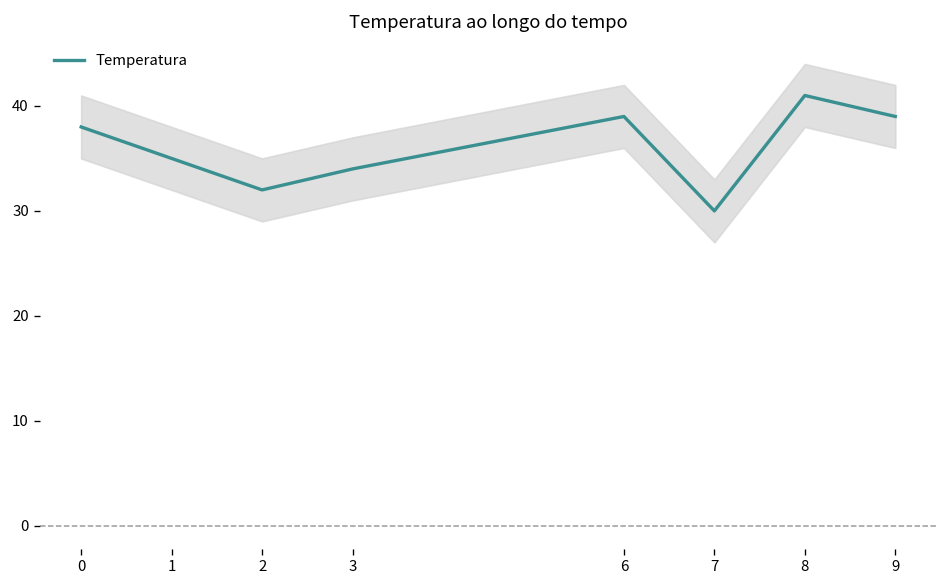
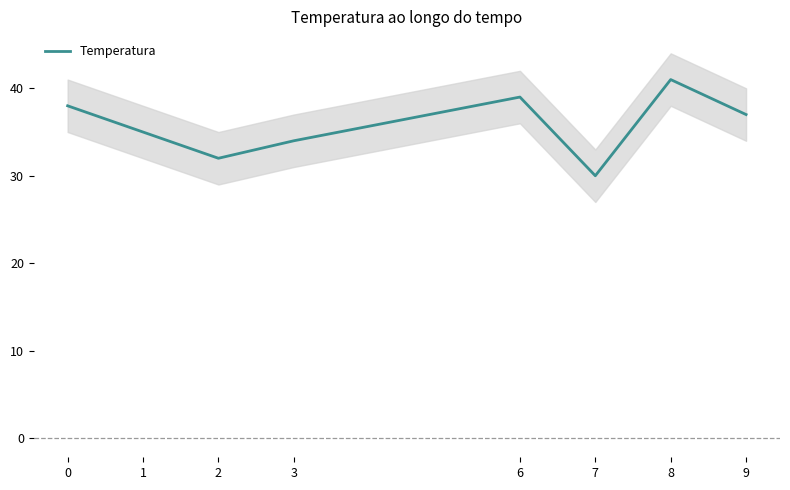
Temperatura, 9: 39 -> 37
